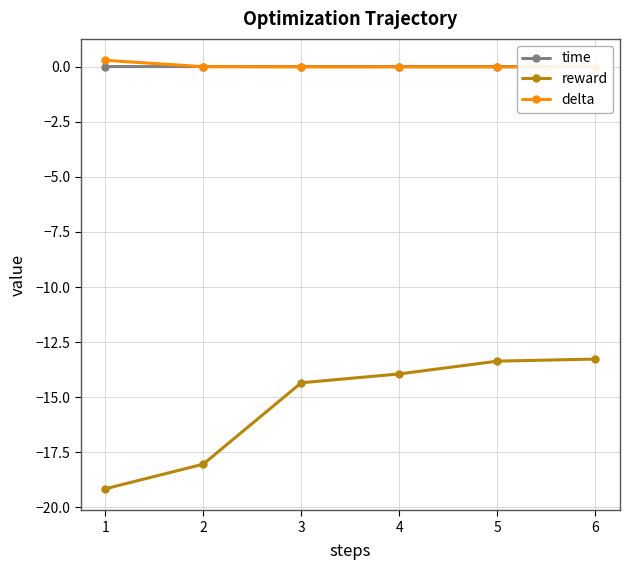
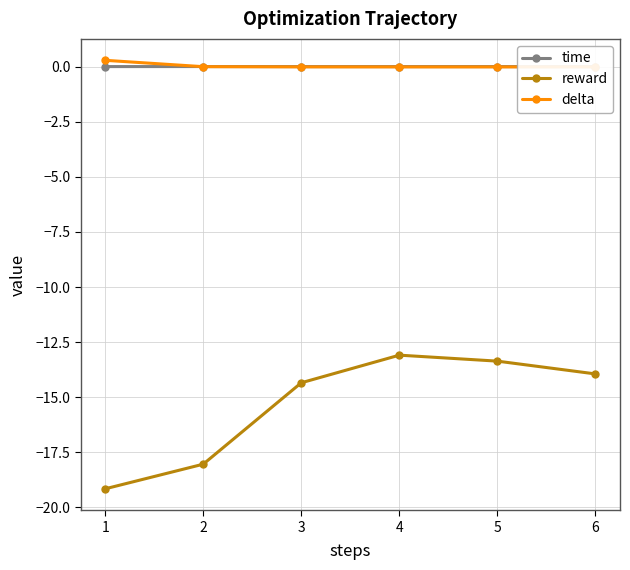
reward, 4: -13.9 -> -13.1
reward, 6: -13.3 -> -13.9
